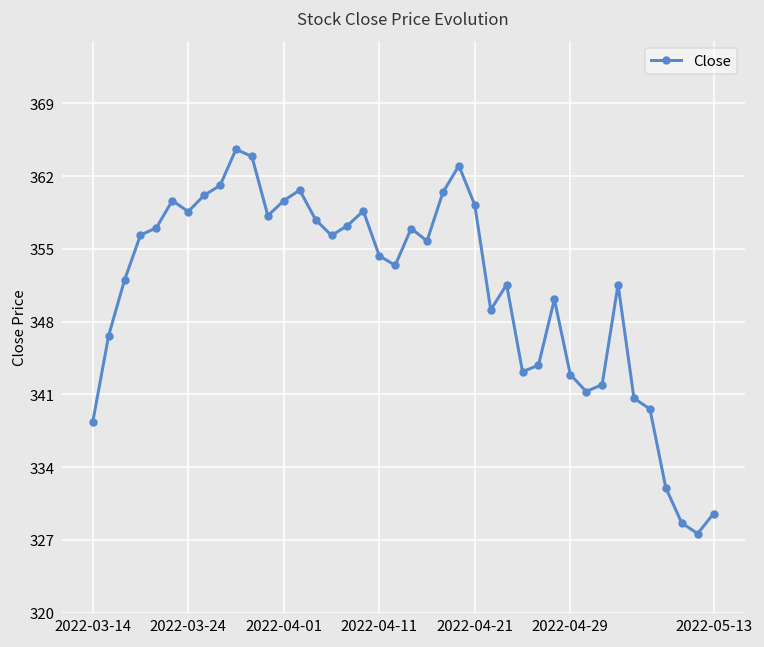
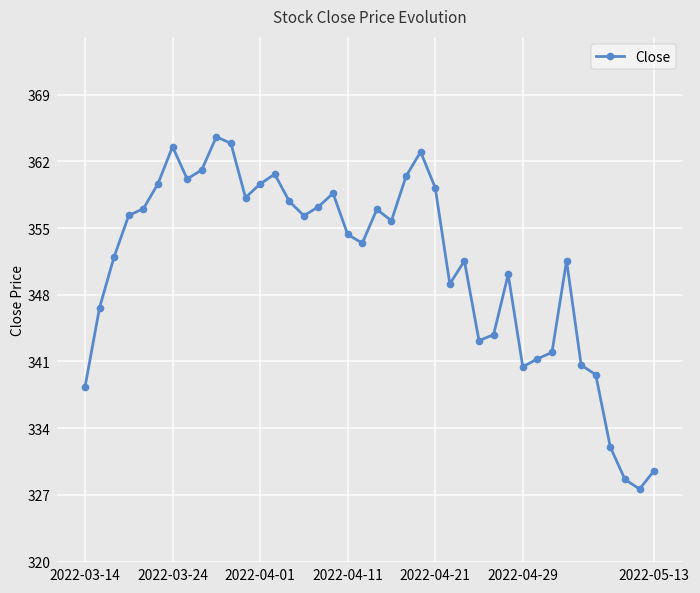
2022-03-24: 359 -> 364
2022-04-29: 343 -> 340
